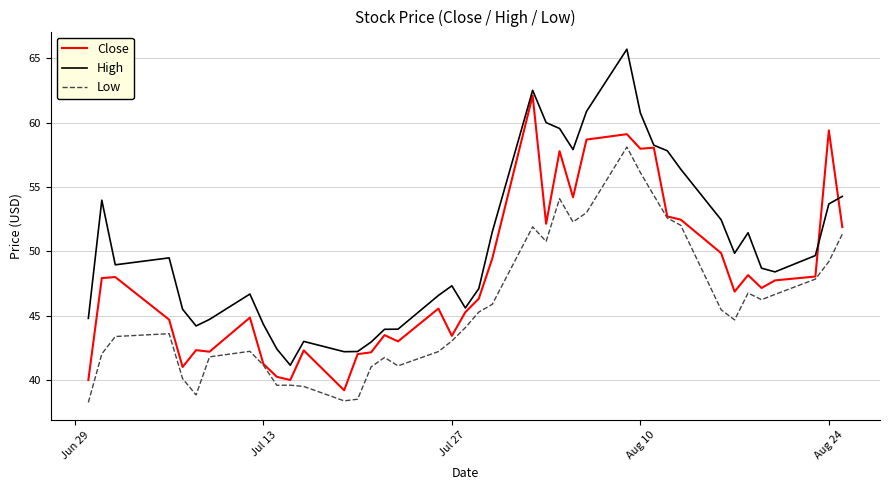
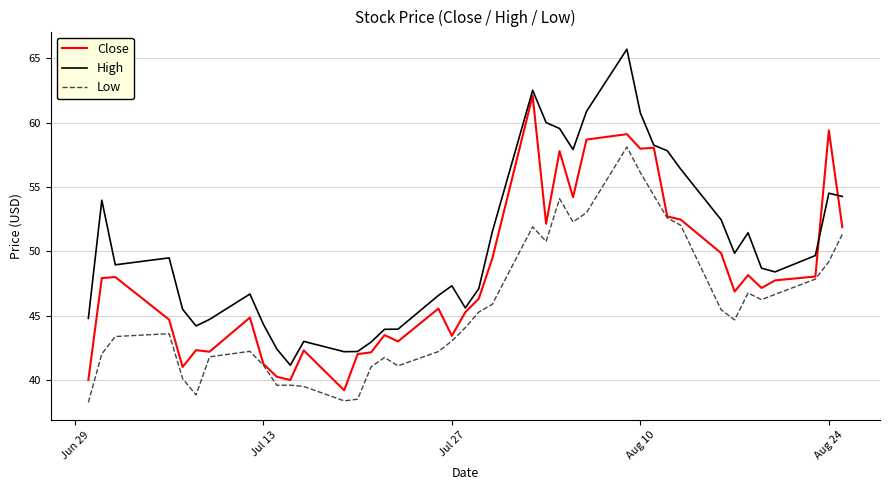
High, Aug 24: 53.7 -> 54.5
